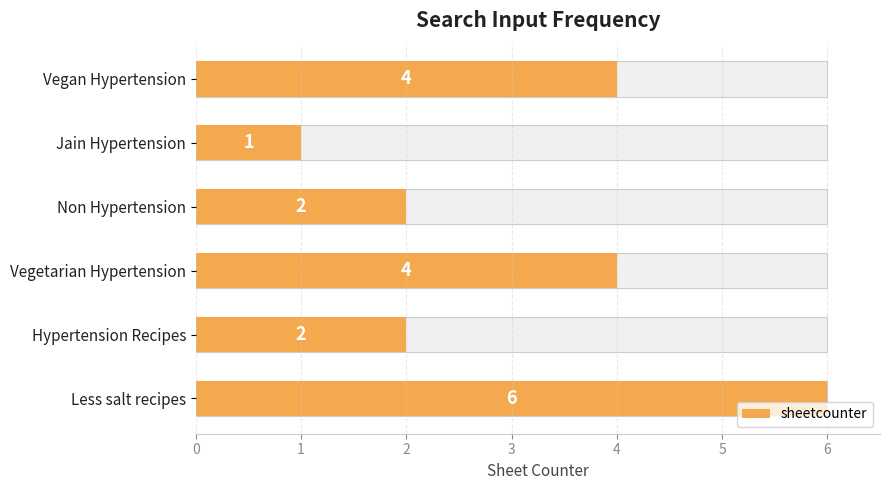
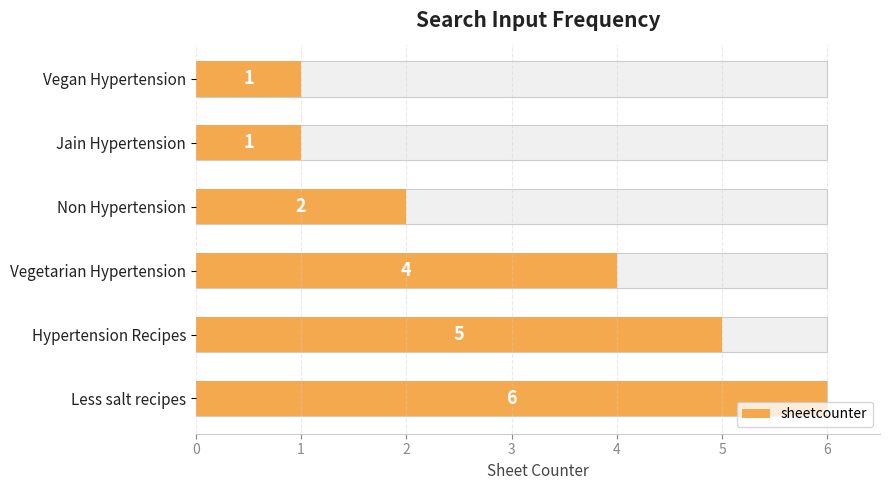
sheetcounter, Vegan Hypertension: 4 -> 1
sheetcounter, Hypertension Recipes: 2 -> 5
